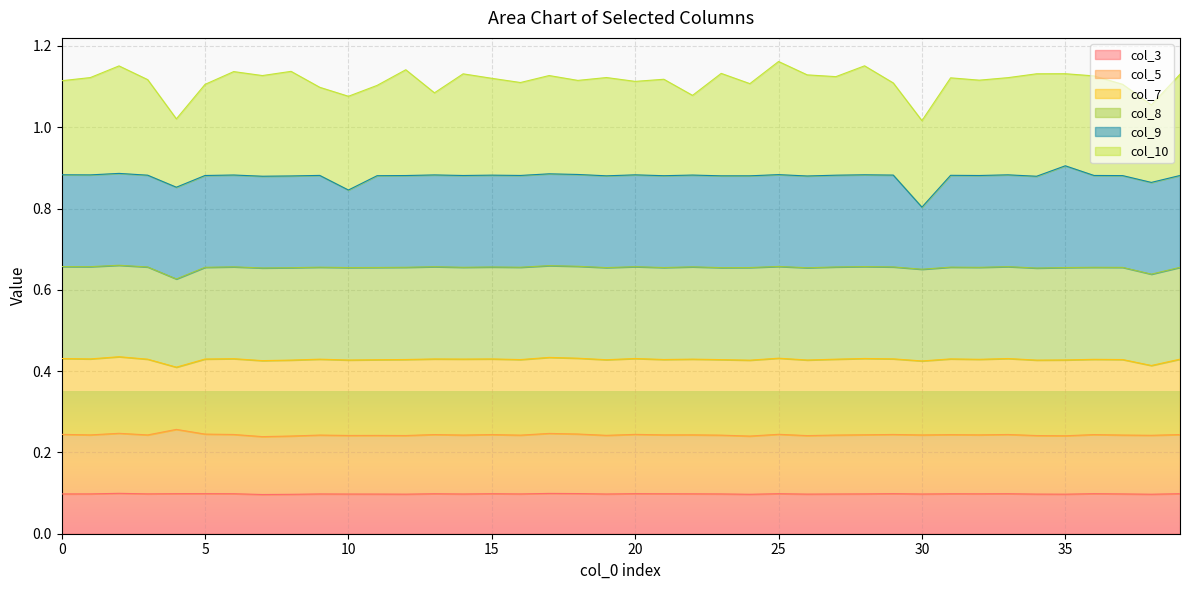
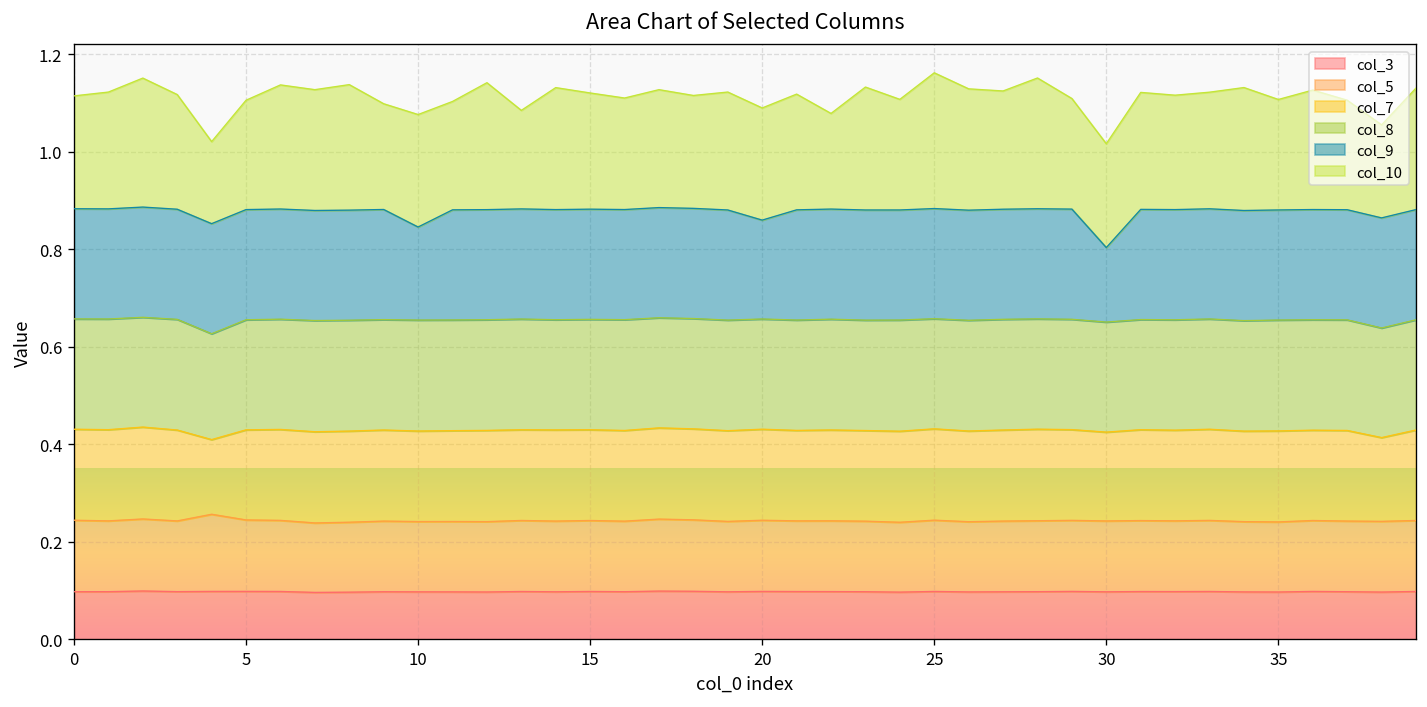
col_9, 20: 0.23 -> 0.20
col_9, 35: 0.25 -> 0.23
